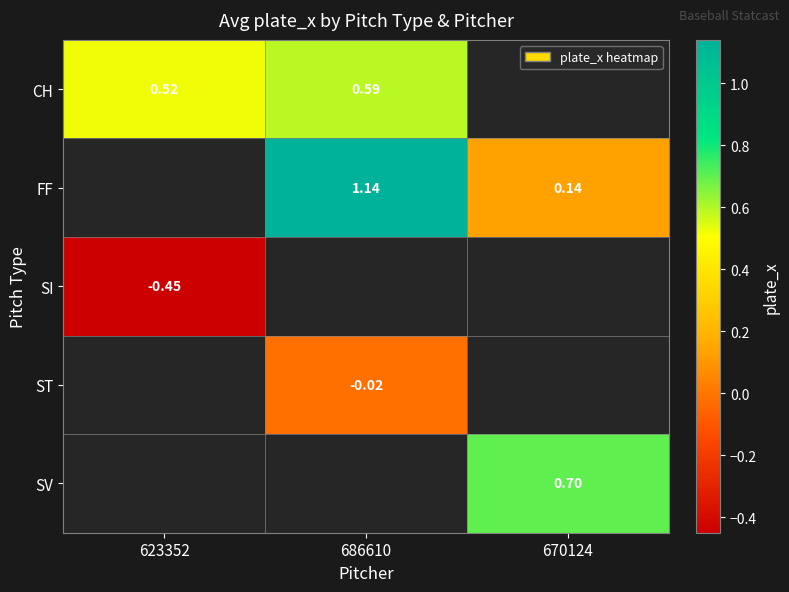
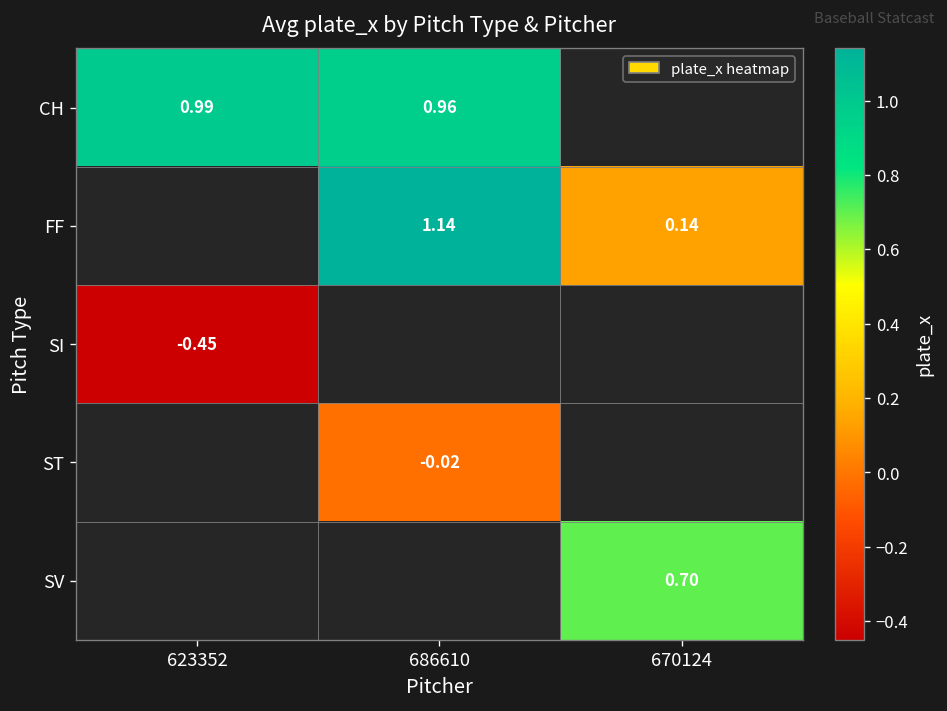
CH, 623352: 0.52 -> 0.99
CH, 686610: 0.59 -> 0.96
